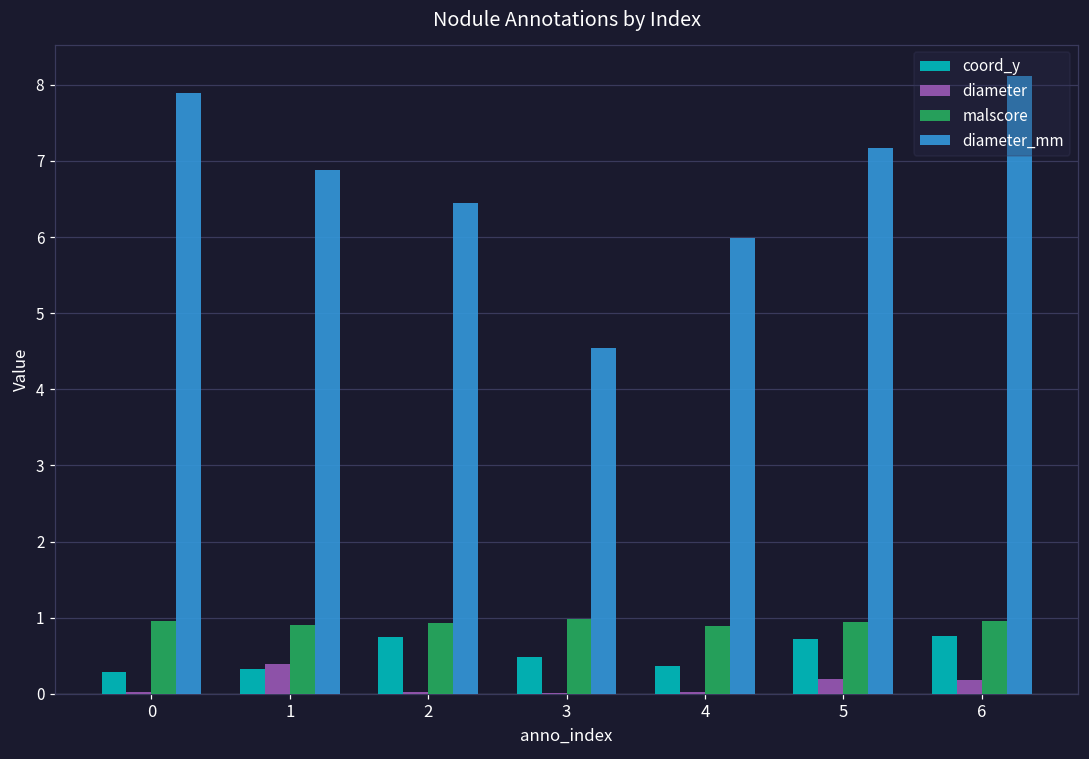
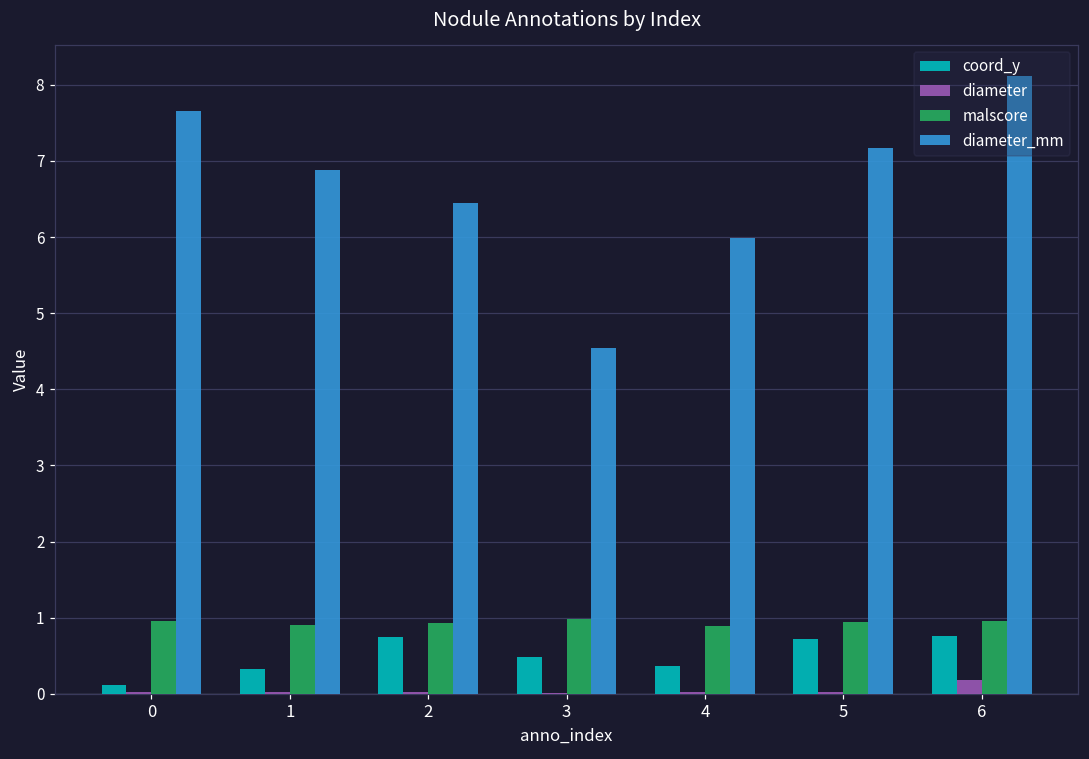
coord_y, 0: 0.3 -> 0.1
diameter_mm, 0: 7.9 -> 7.7
diameter, 1: 0.4 -> 0.0
diameter, 5: 0.2 -> 0.0
